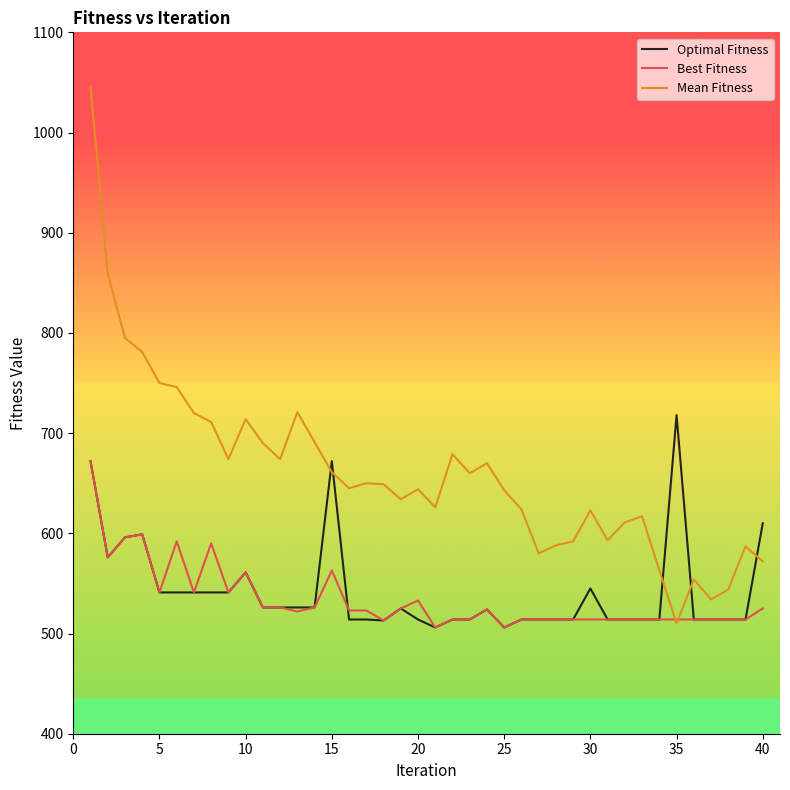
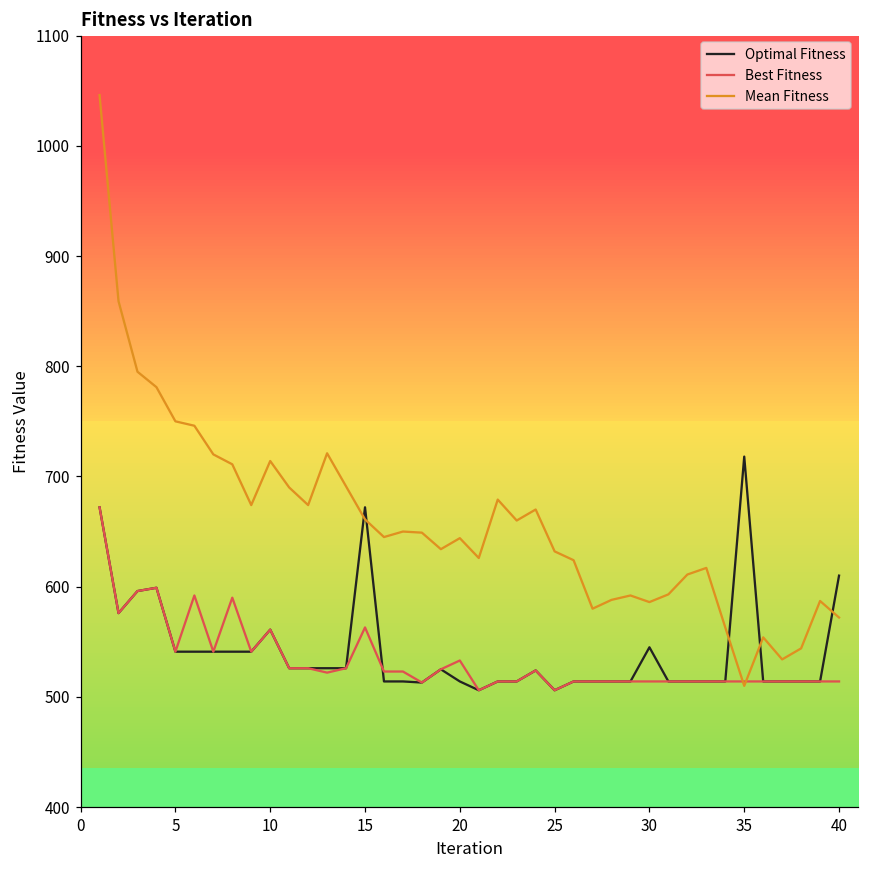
Mean Fitness, 25: 643 -> 632
Mean Fitness, 30: 623 -> 586
Best Fitness, 40: 525 -> 514
